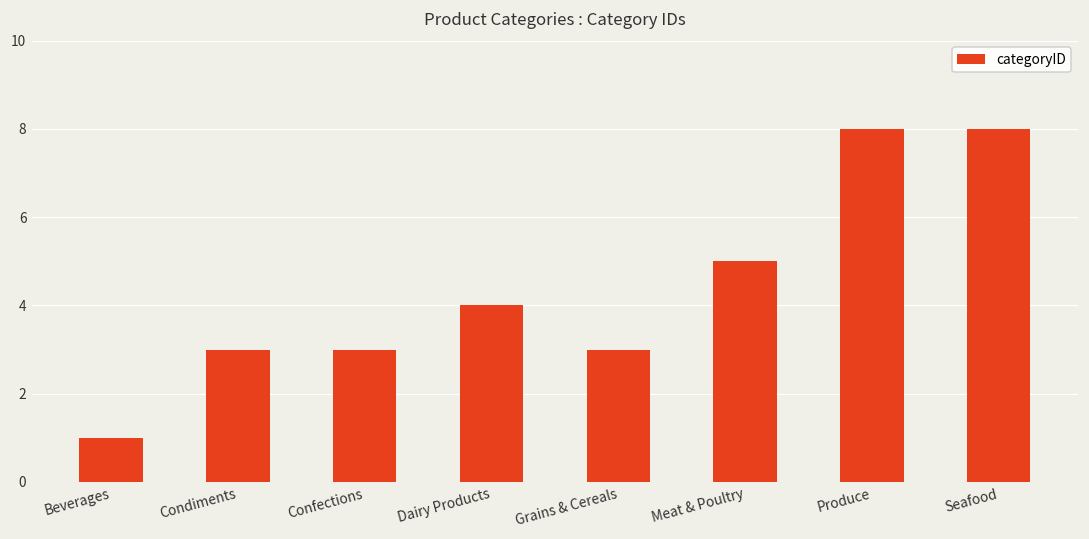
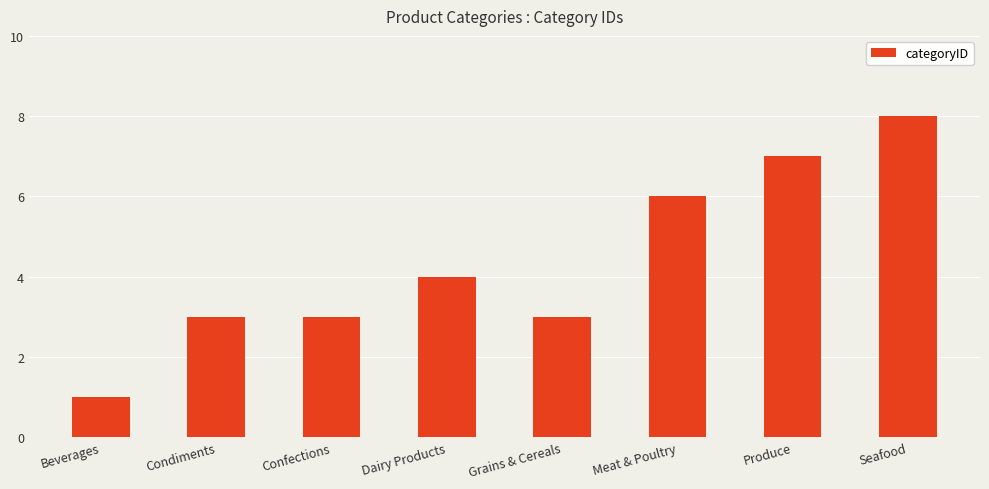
Meat & Poultry: 5 -> 6
Produce: 8 -> 7
